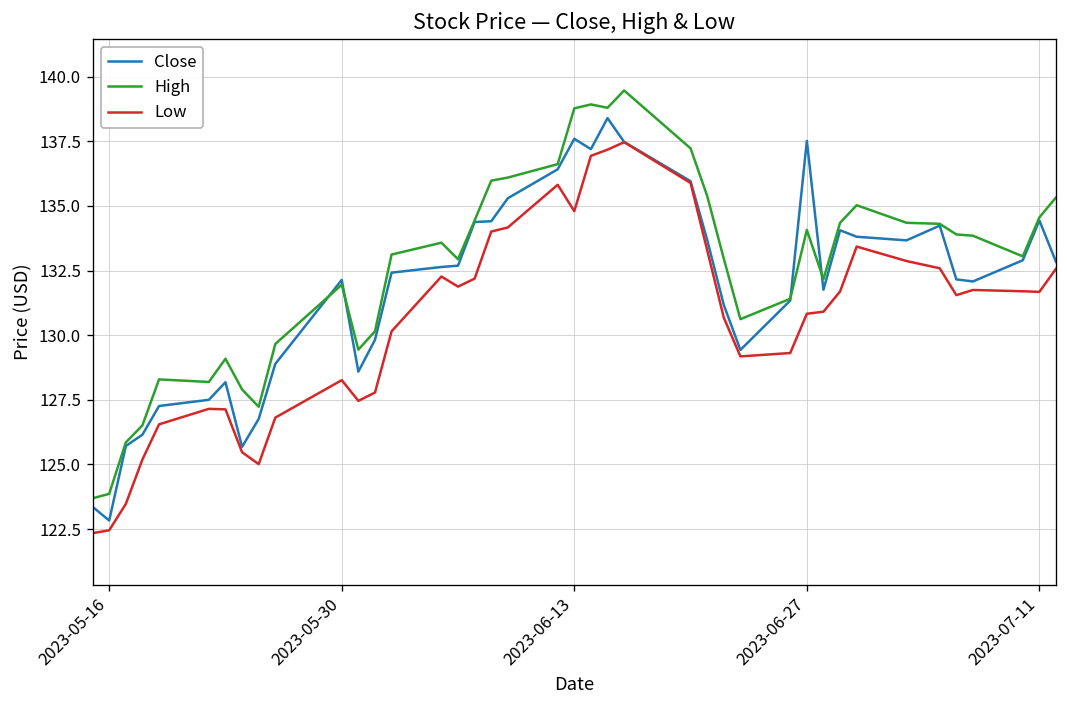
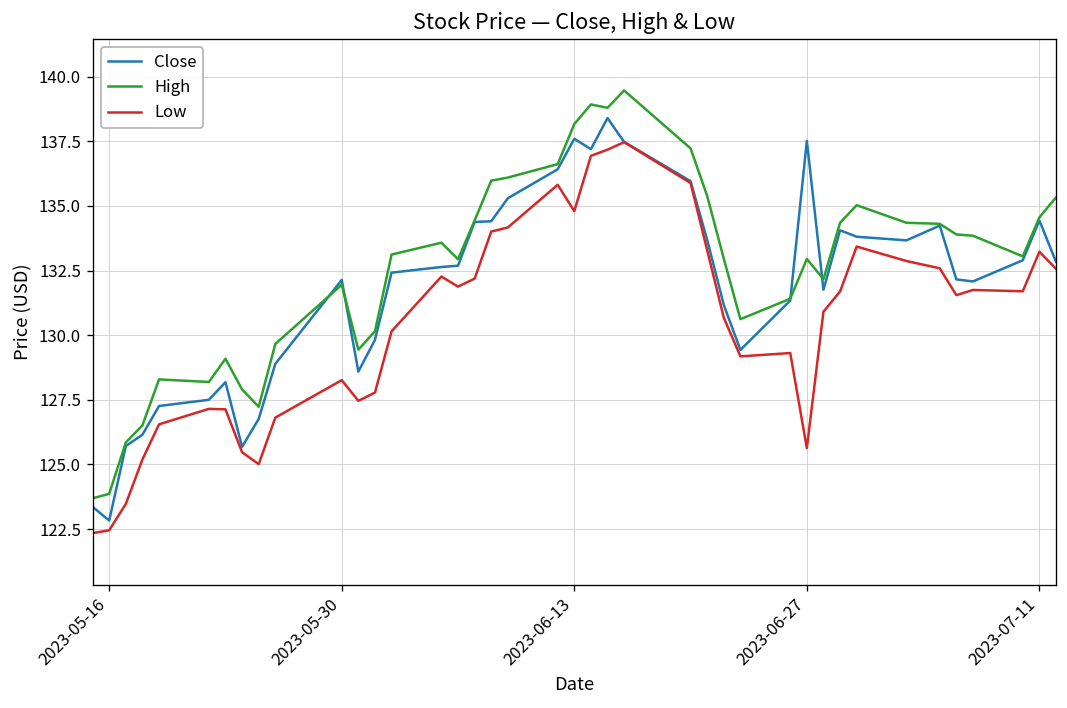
High, 2023-06-13: 138.8 -> 138.2
High, 2023-06-27: 134.1 -> 132.9
Low, 2023-06-27: 130.8 -> 125.6
Low, 2023-07-11: 131.7 -> 133.2
